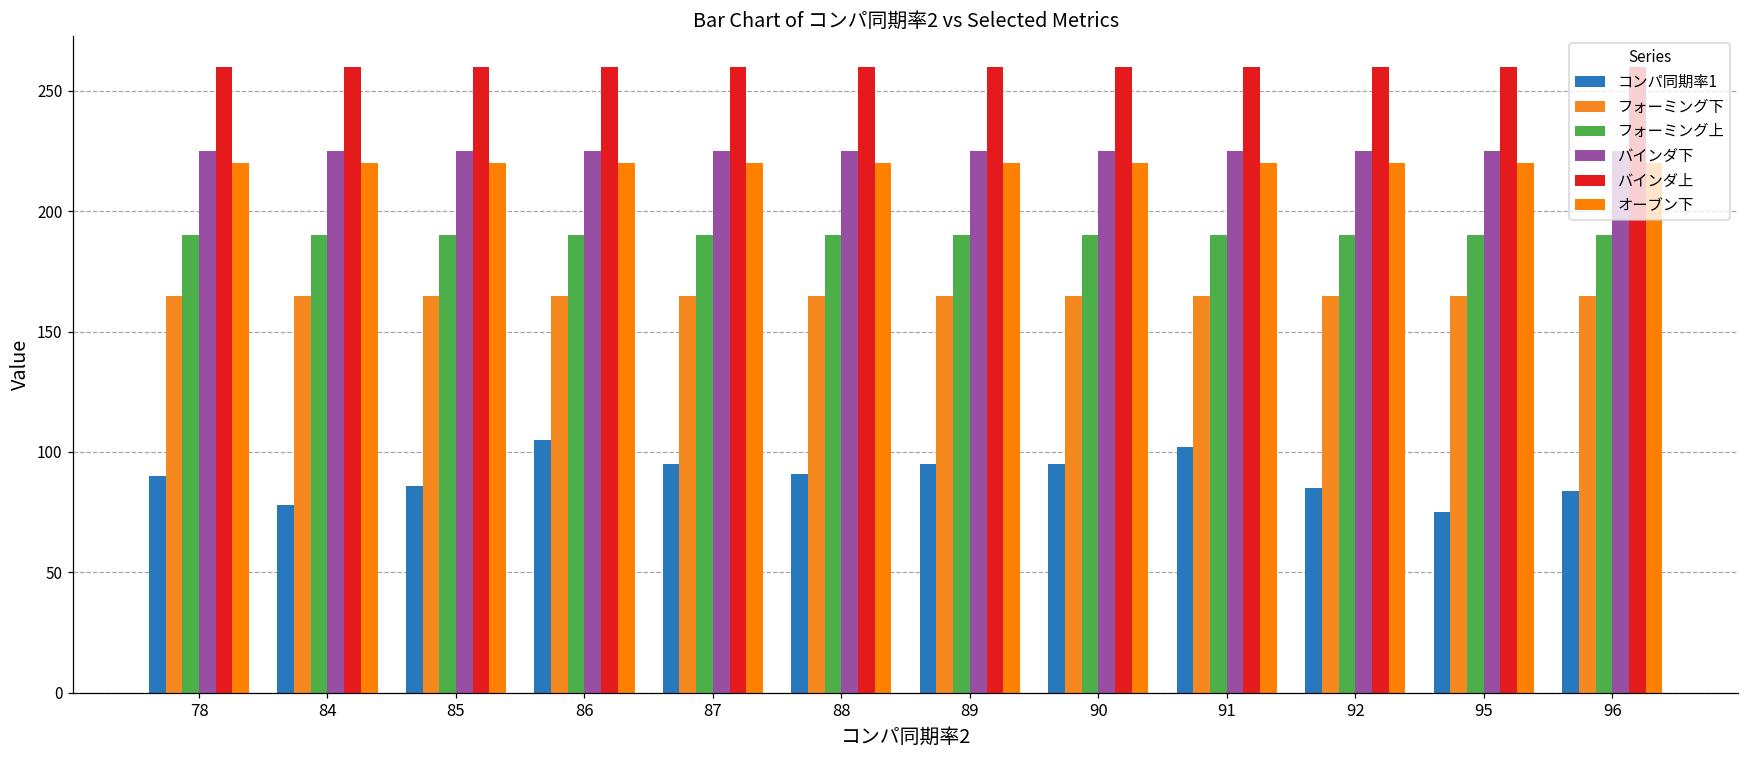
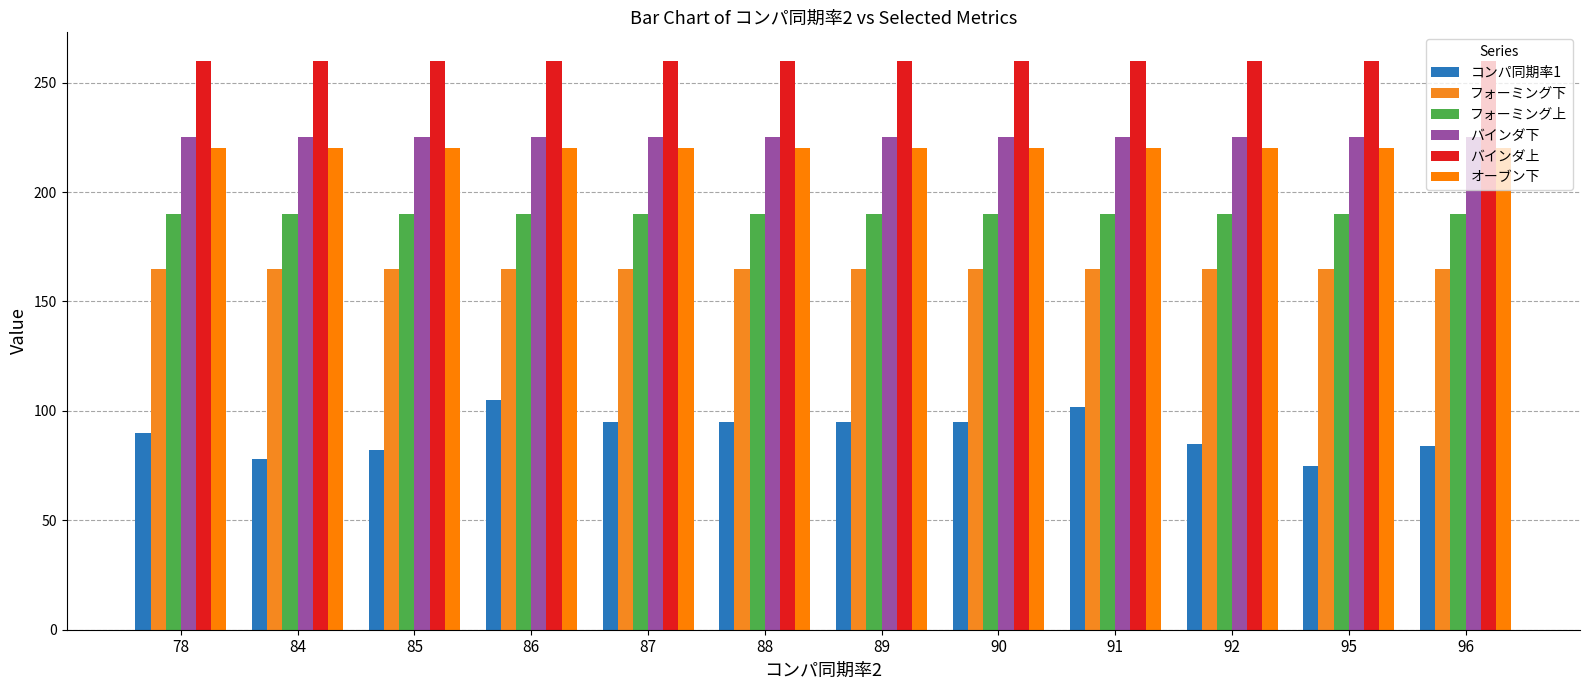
コンパ同期率1, 85: 86 -> 82
コンパ同期率1, 88: 91 -> 95
